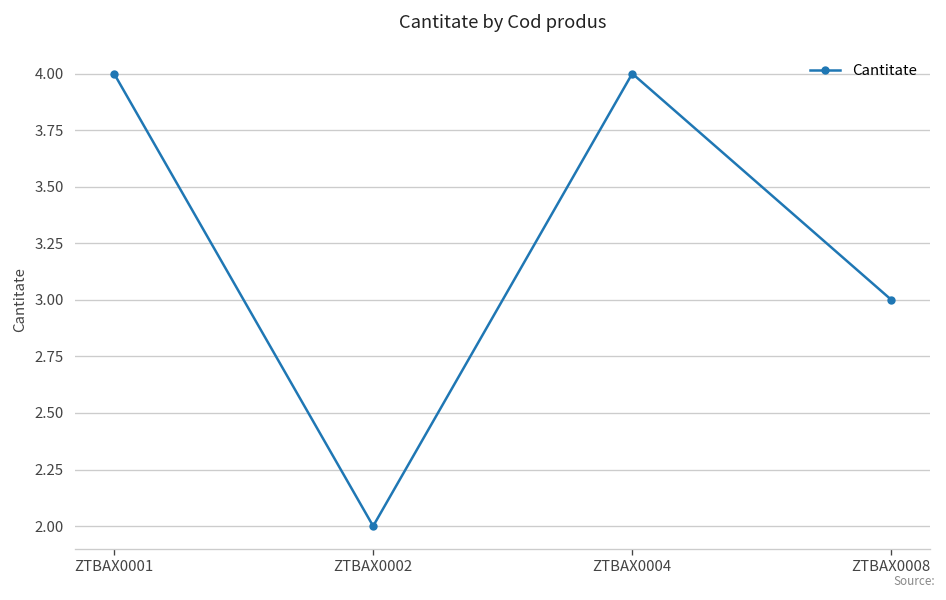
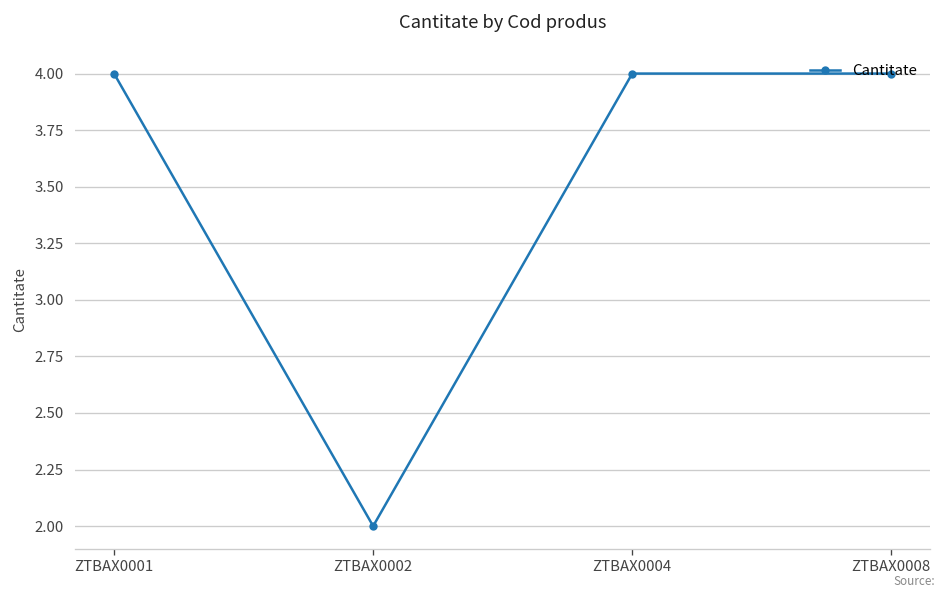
ZTBAX0008: 3 -> 4
